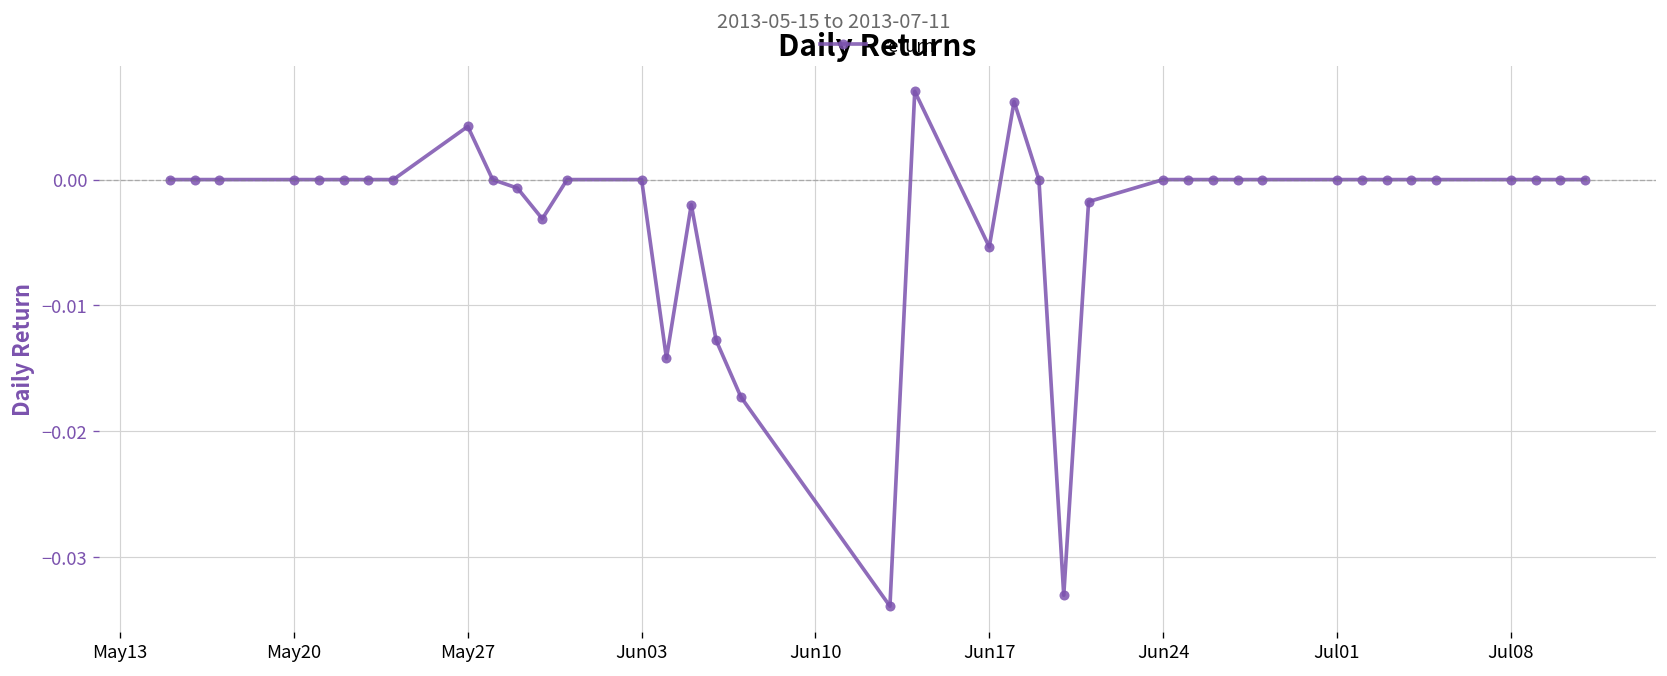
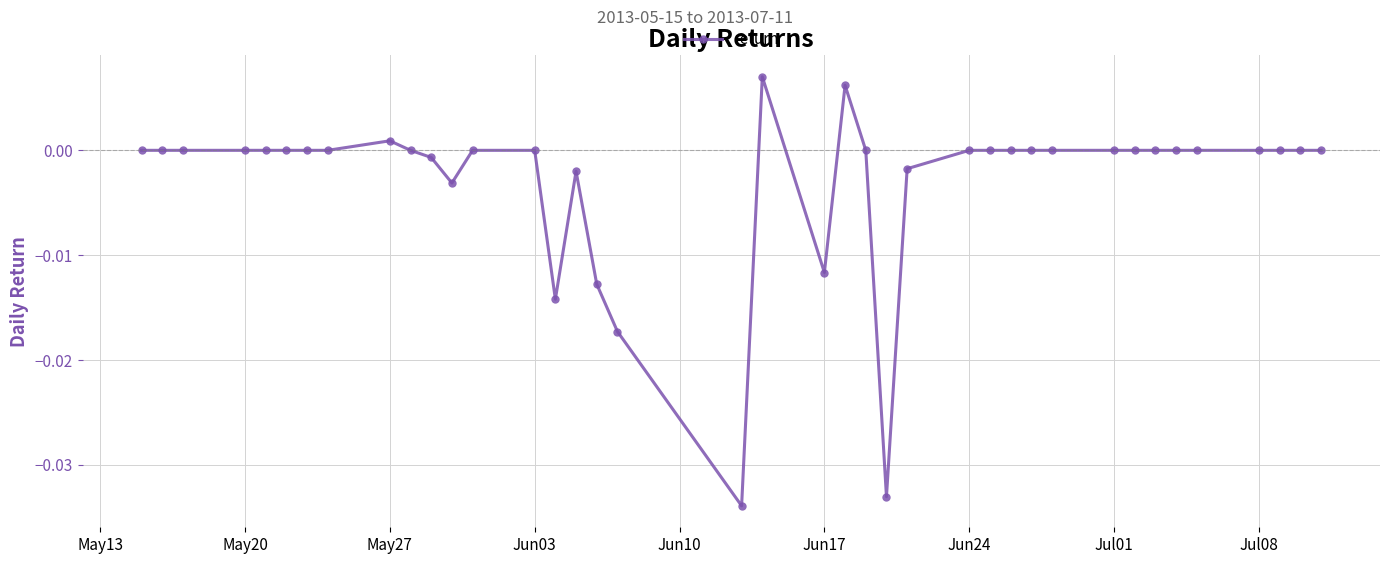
May27: 0.0042 -> 0.0009
Jun17: -0.0054 -> -0.0117
